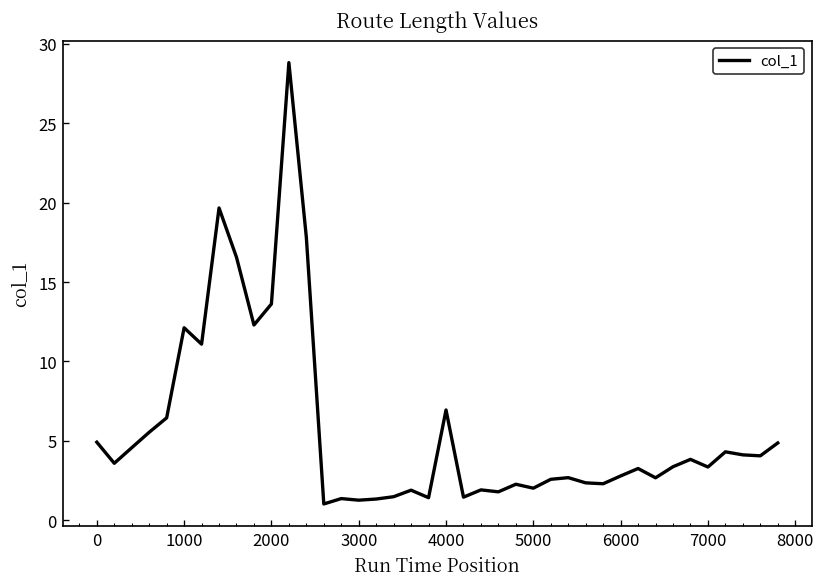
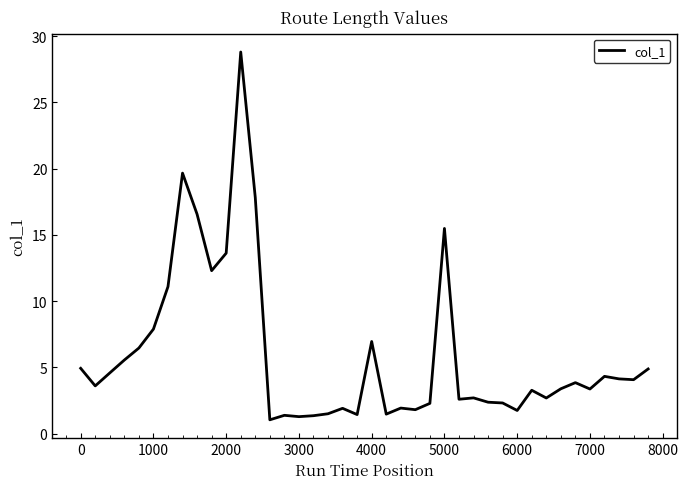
1000: 12.1 -> 7.9
5000: 2.0 -> 15.5
6000: 2.8 -> 1.7
